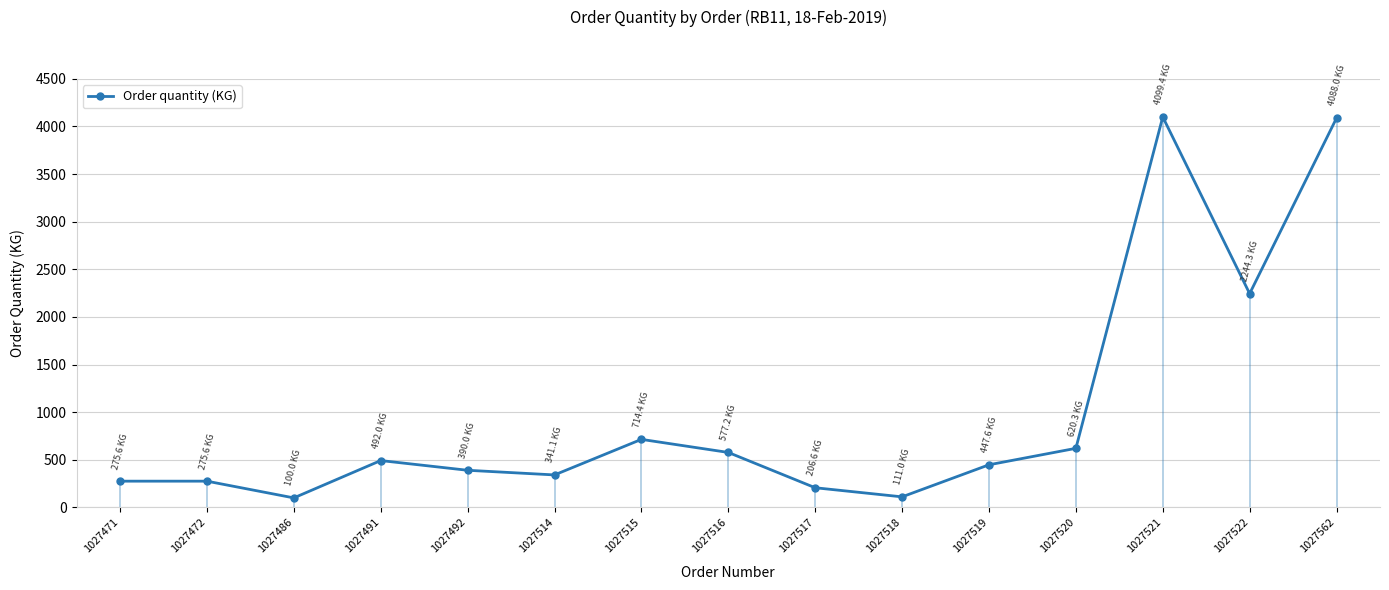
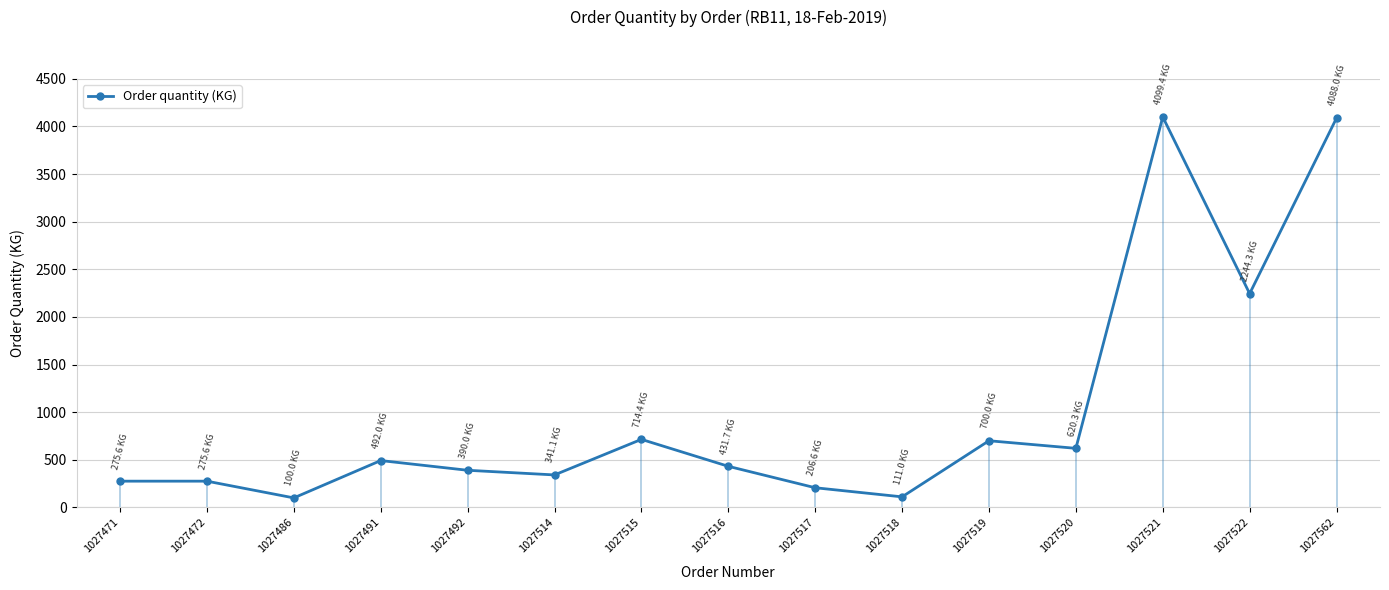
1027516: 577.2 -> 431.7
1027519: 447.6 -> 700.0
